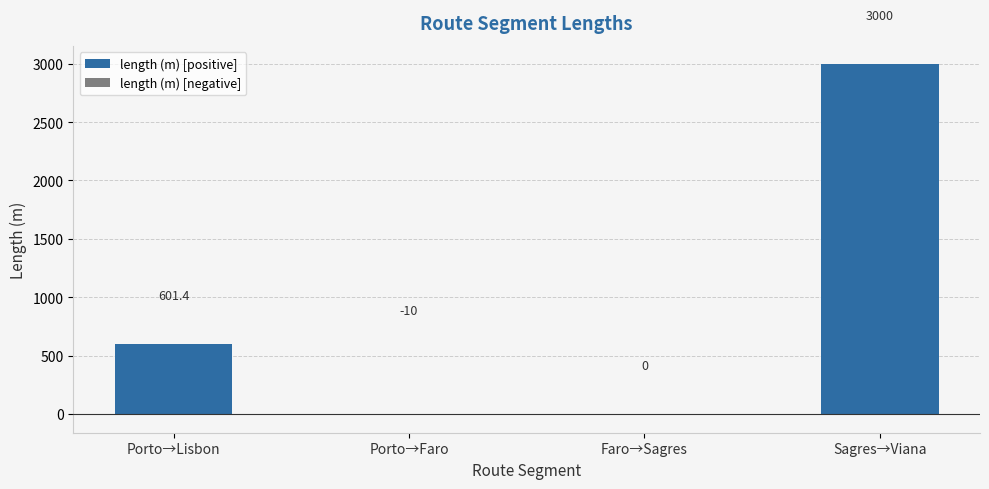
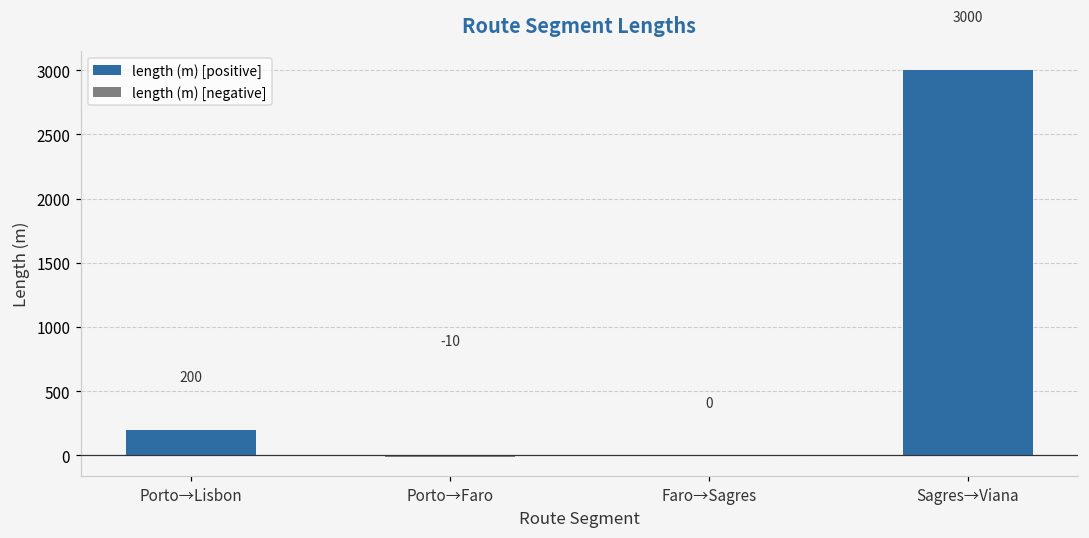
length (m) [positive], Porto→Lisbon: 601.4 -> 200
